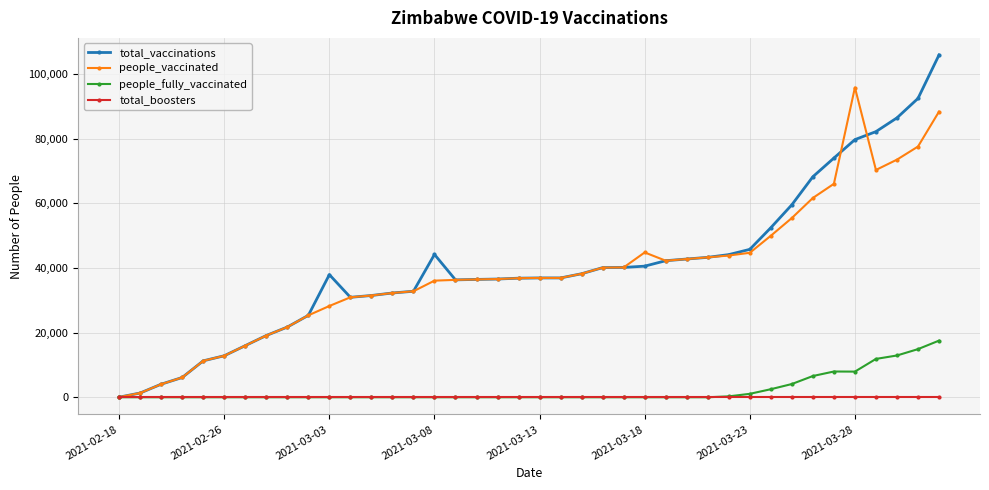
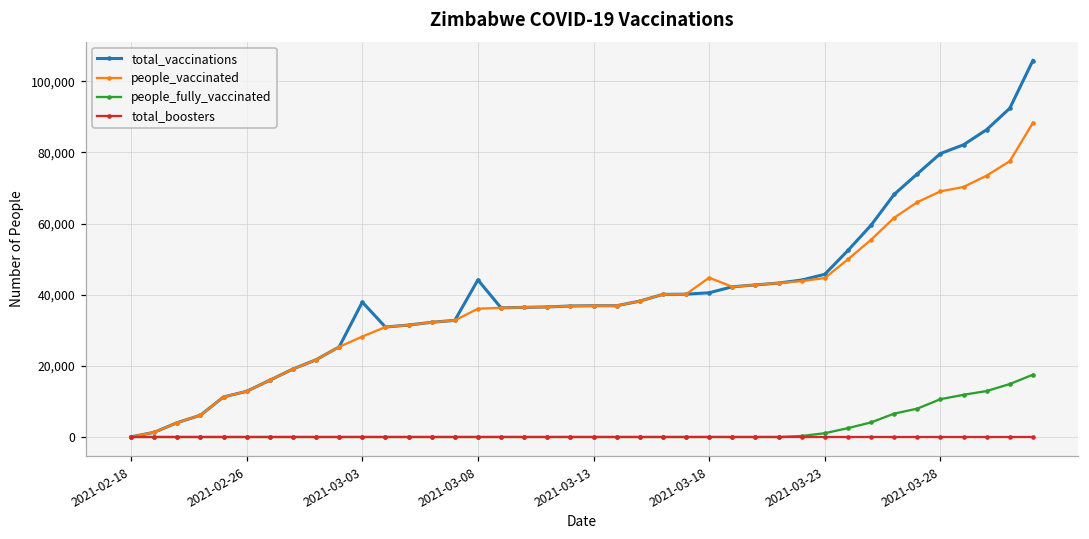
people_vaccinated, 2021-03-28: 96,000 -> 69,000
people_fully_vaccinated, 2021-03-28: 8,000 -> 11,000
